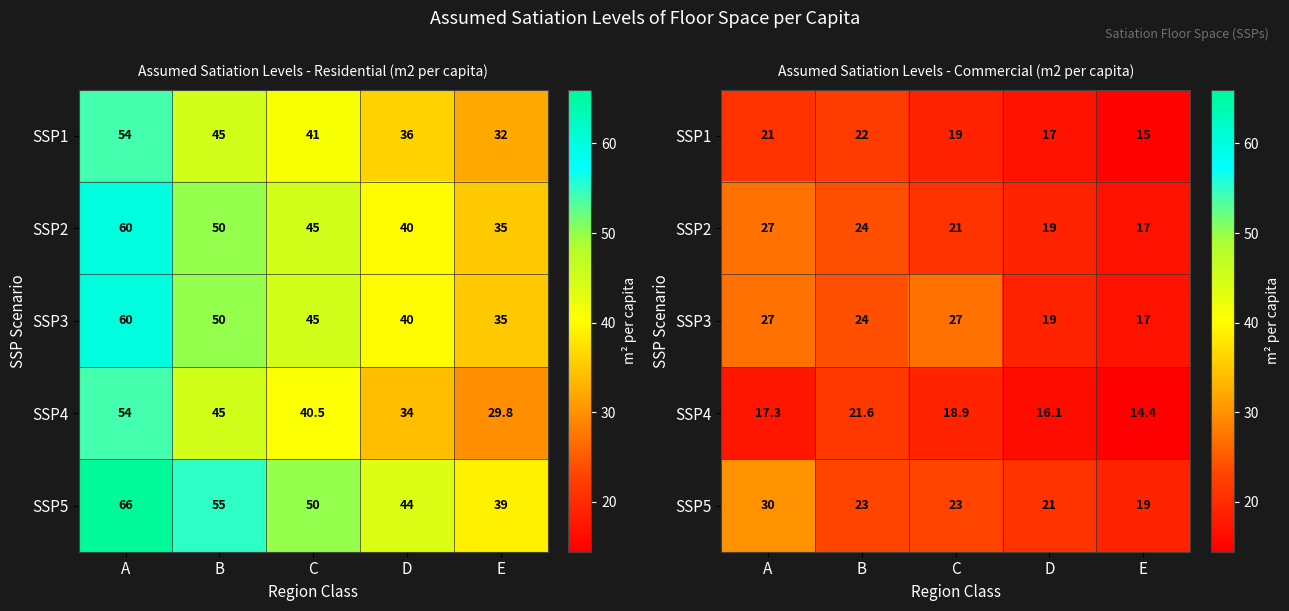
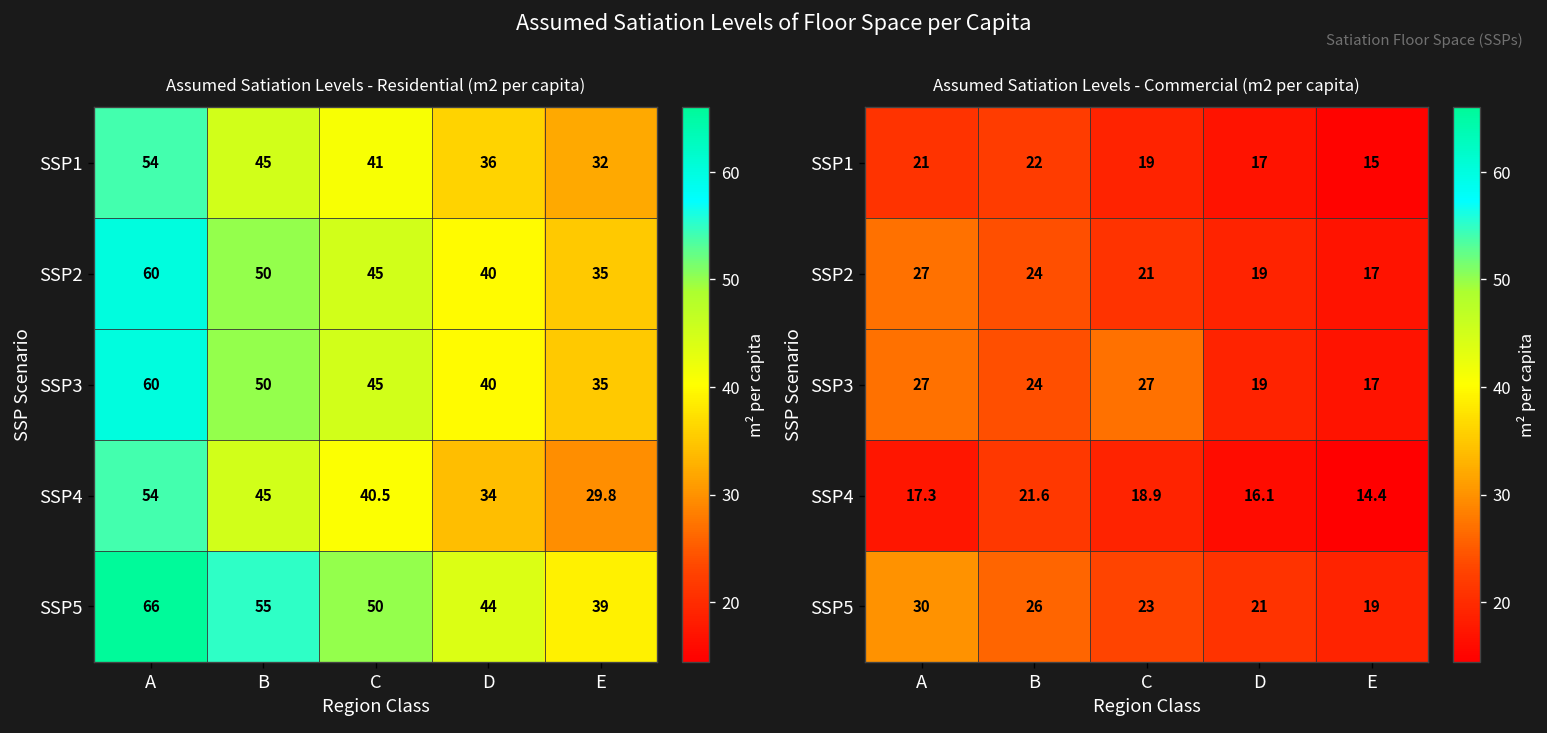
Assumed Satiation Levels - Commercial (m2 per capita), SSP5, B: 23 -> 26
